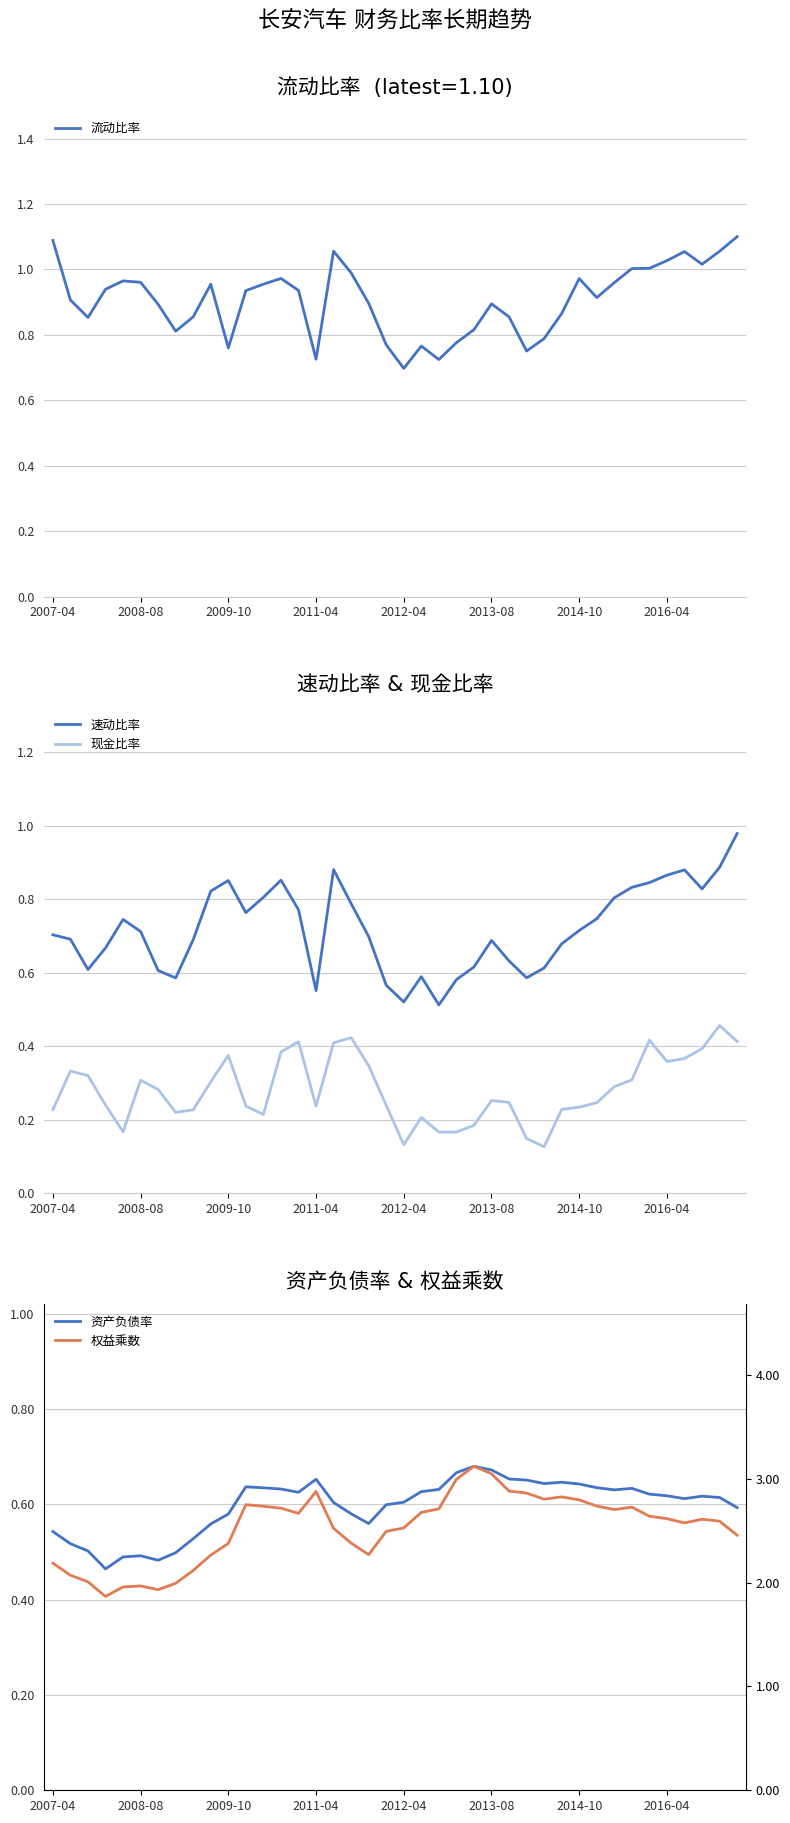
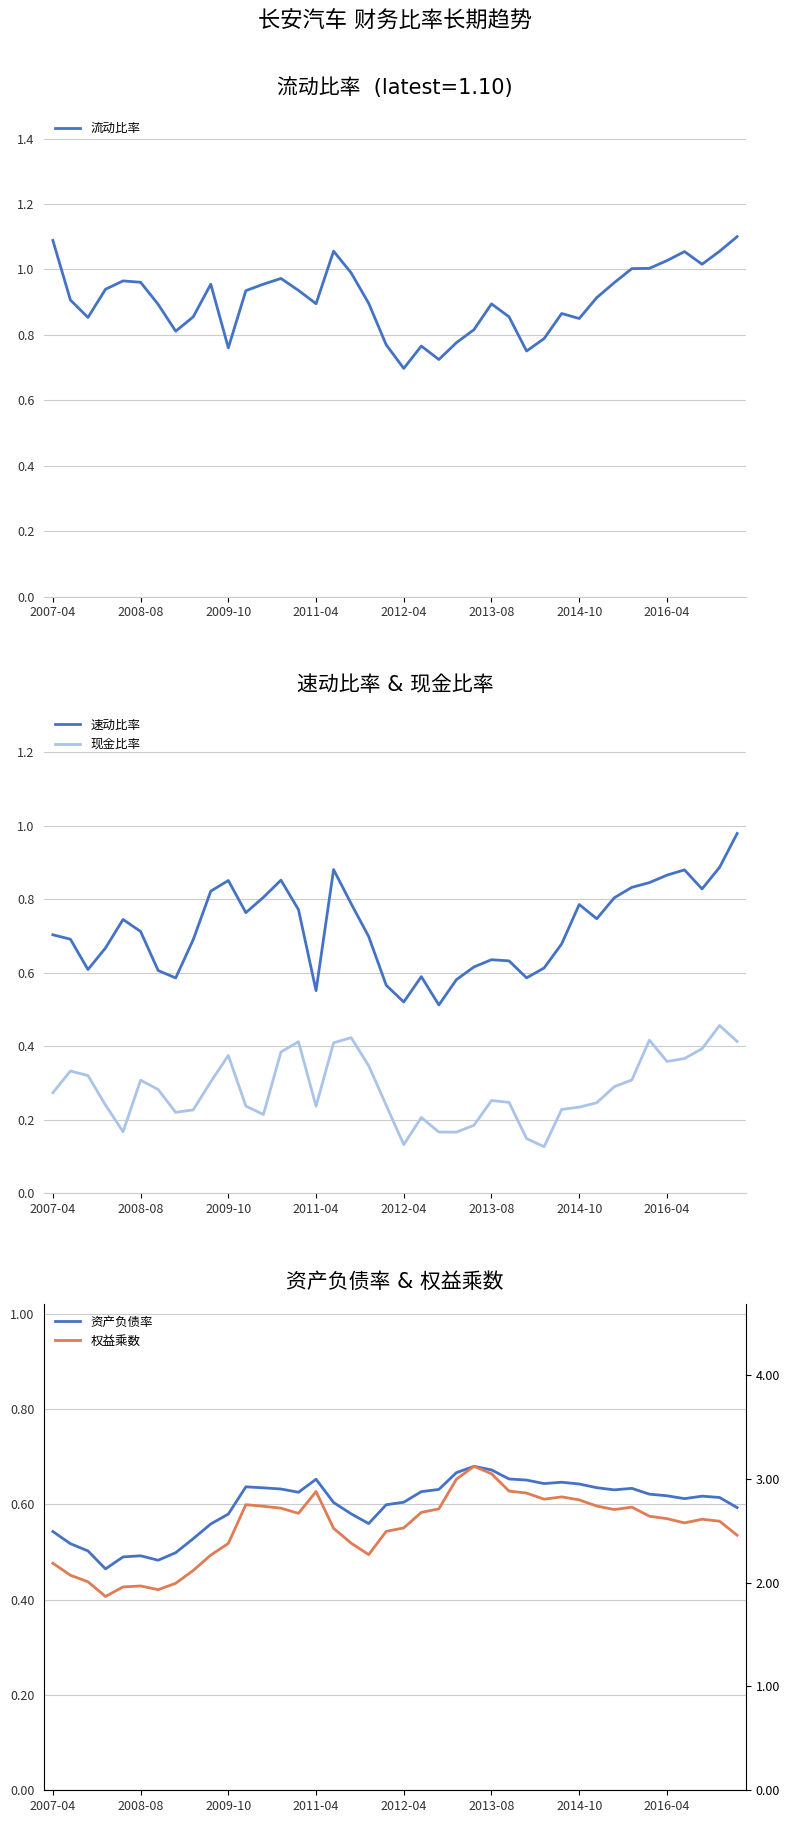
流动比率 (latest=1.10), 2011-04: 0.73 -> 0.90
流动比率 (latest=1.10), 2014-10: 0.97 -> 0.85
速动比率 & 现金比率, 现金比率, 2007-04: 0.23 -> 0.27
速动比率 & 现金比率, 速动比率, 2013-08: 0.69 -> 0.64
速动比率 & 现金比率, 速动比率, 2014-10: 0.71 -> 0.79
